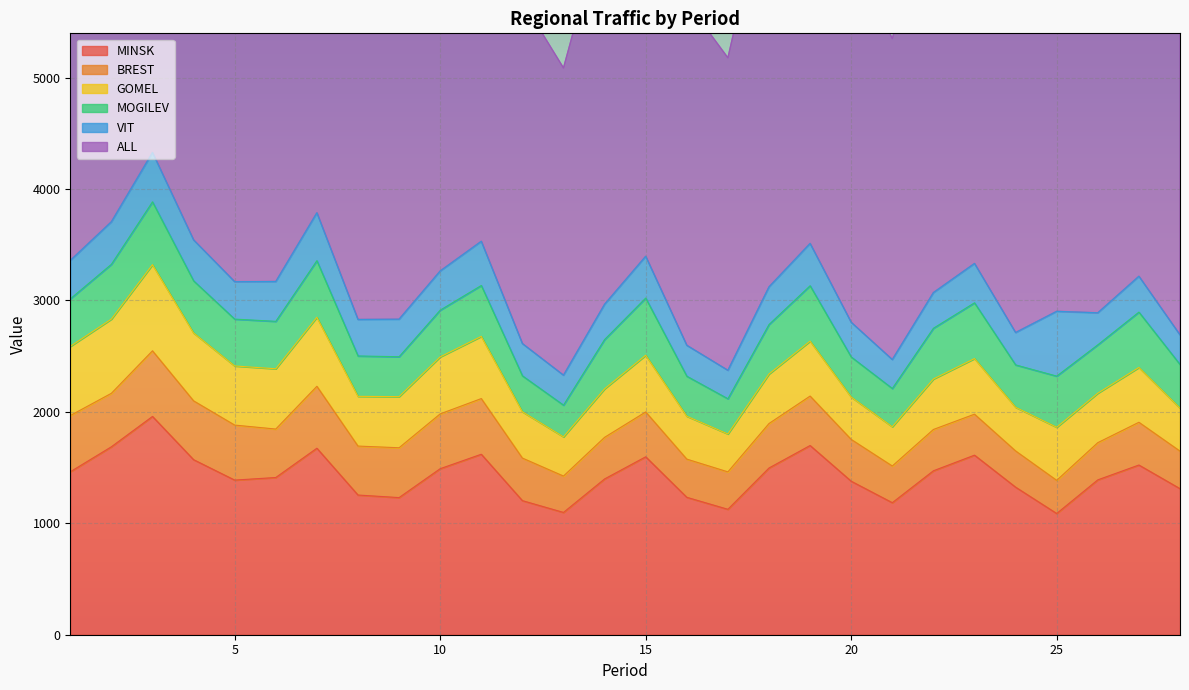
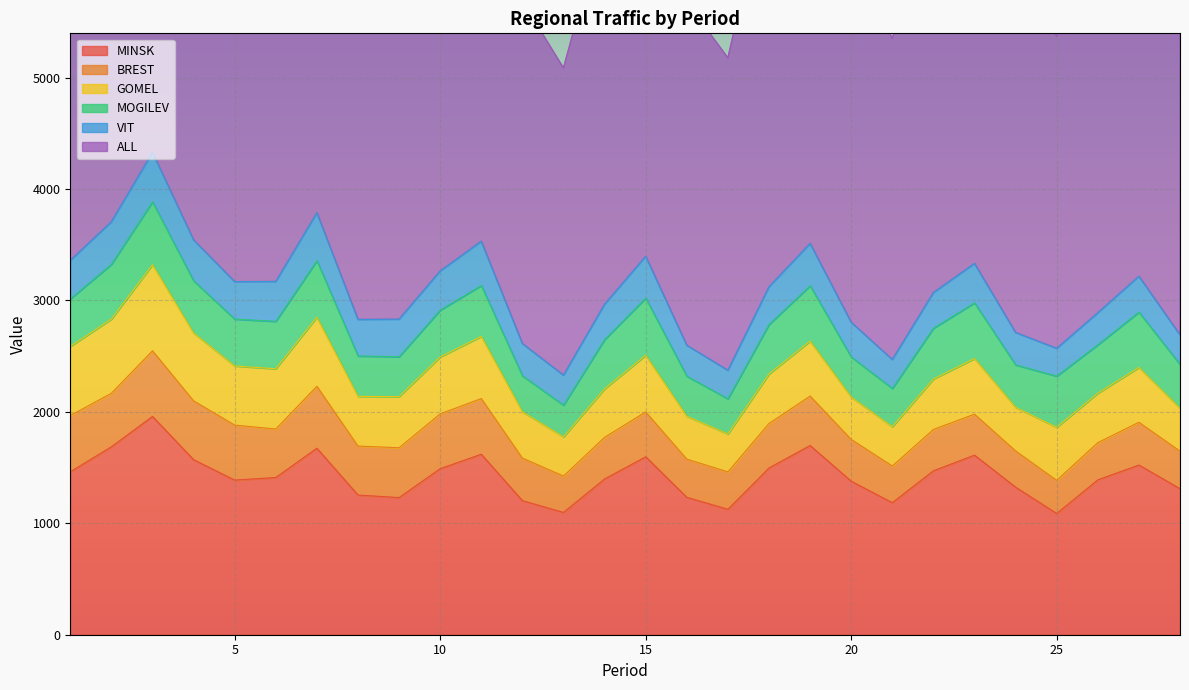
VIT, 25: 580 -> 250
